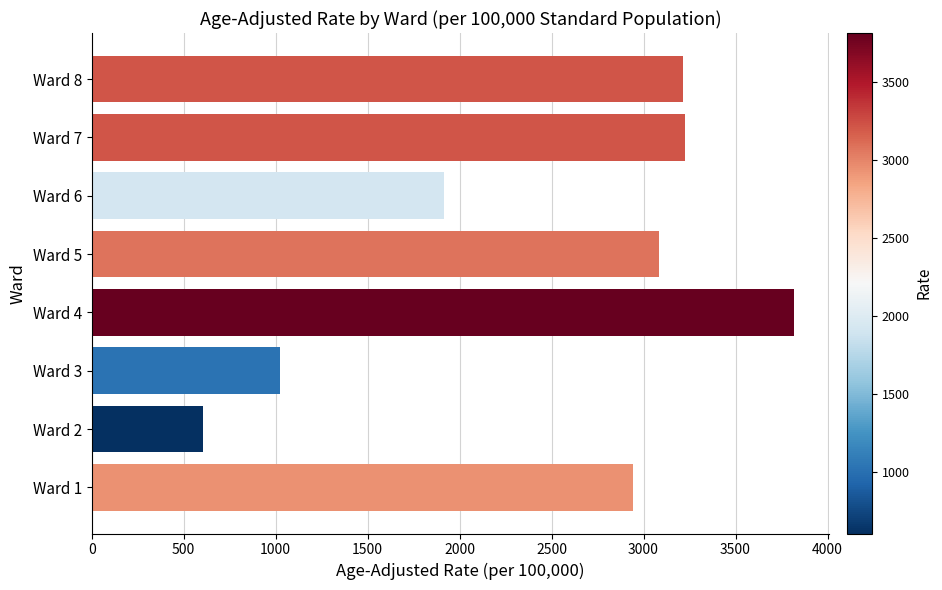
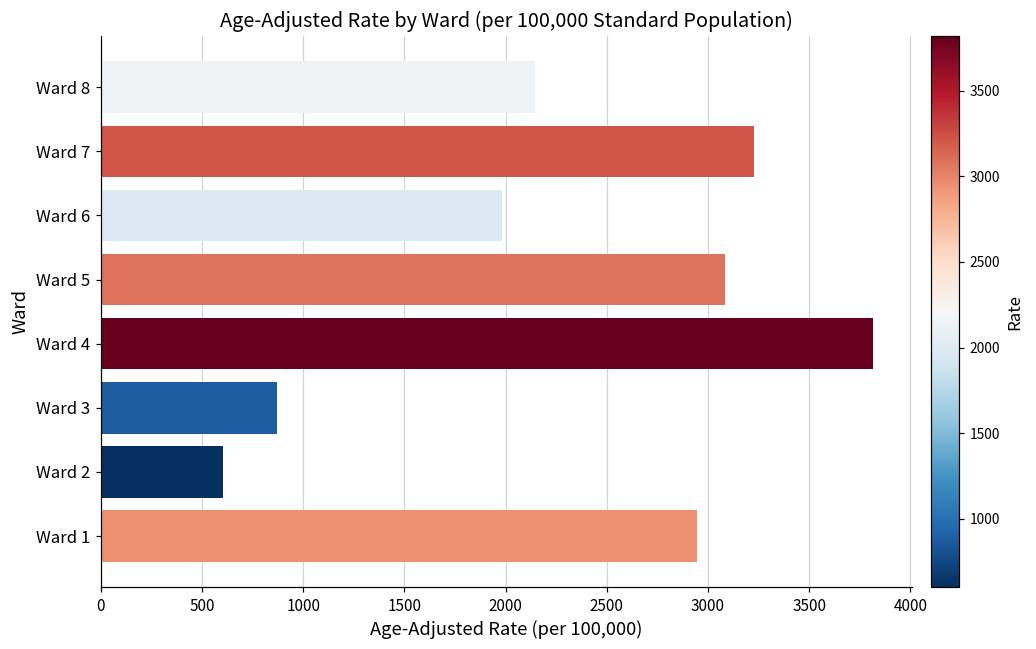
Ward 8: 3220 -> 2150
Ward 6: 1920 -> 1980
Ward 3: 1030 -> 870
